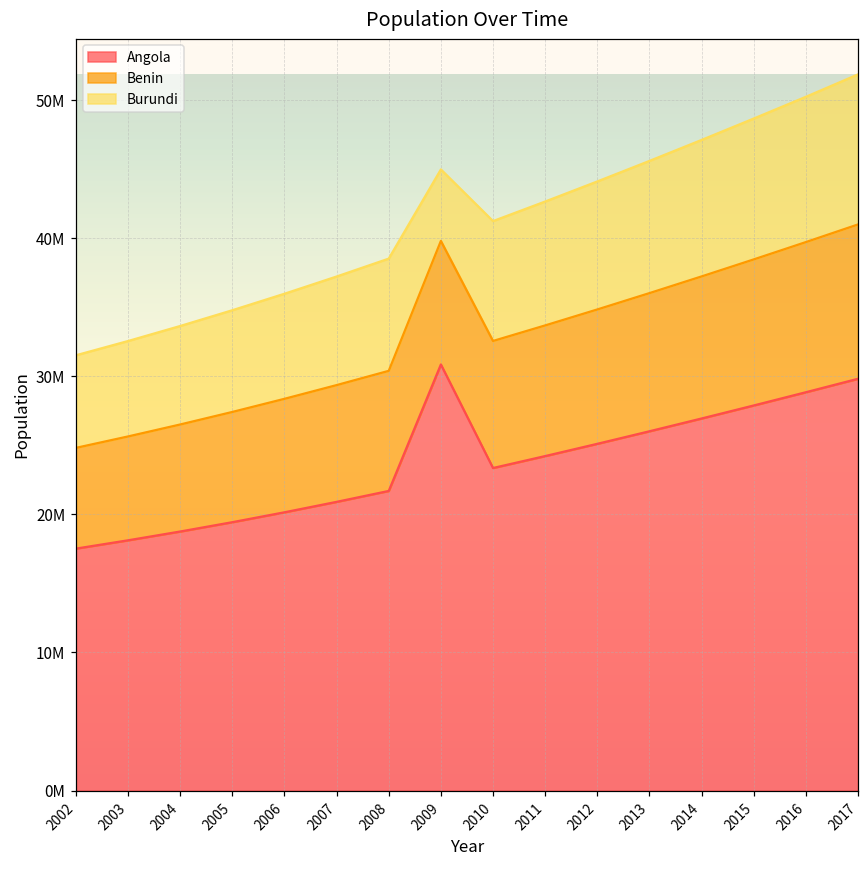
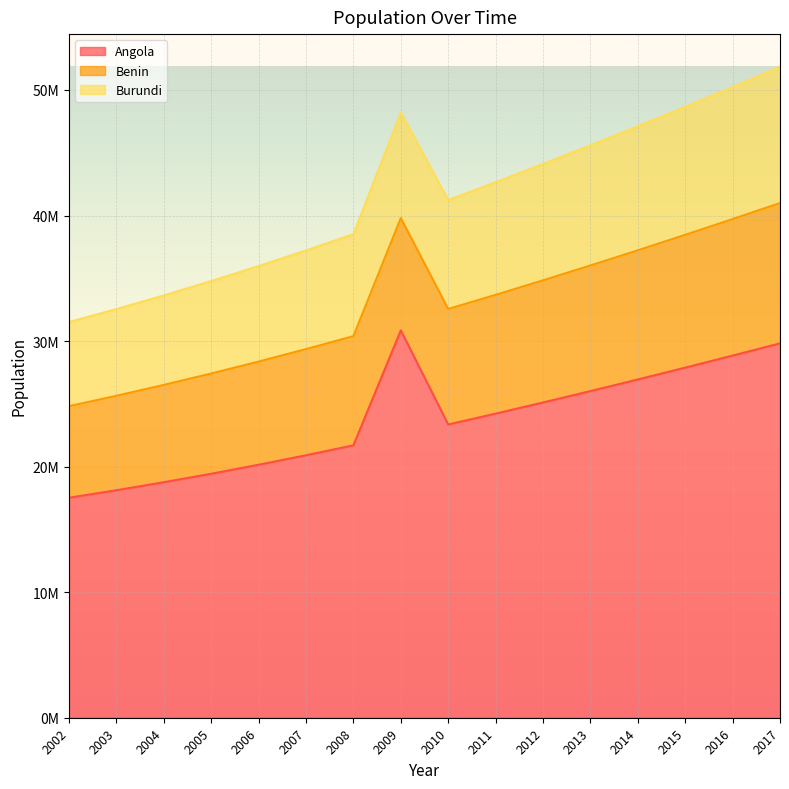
Burundi, 2009: 5200000 -> 8400000
